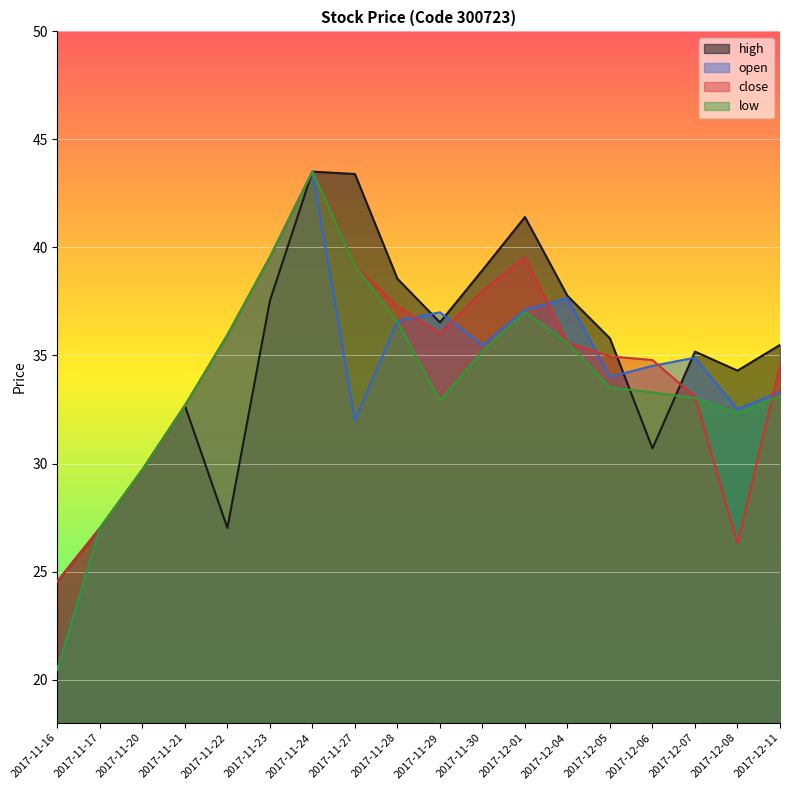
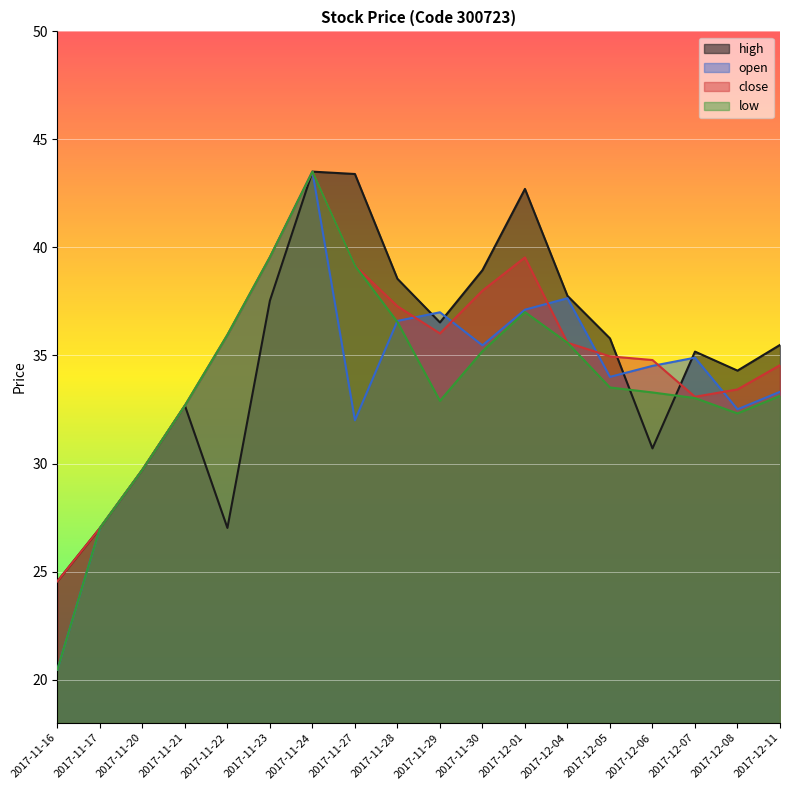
high, 2017-12-01: 41.4 -> 42.7
close, 2017-12-08: 26.3 -> 33.4
